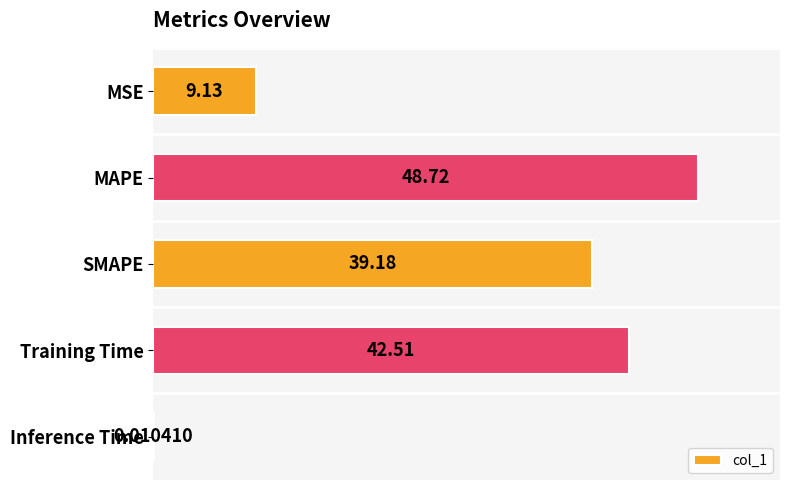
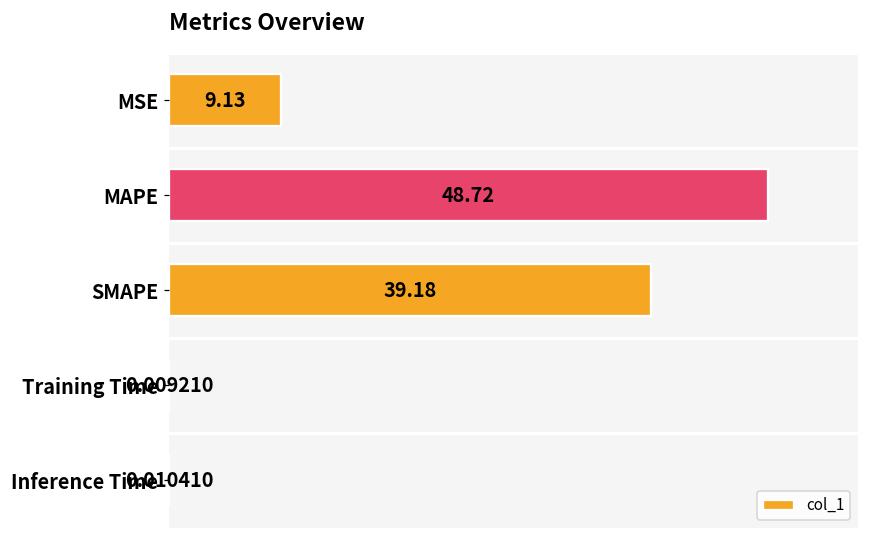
Training Time: 42.51 -> 0.009210
